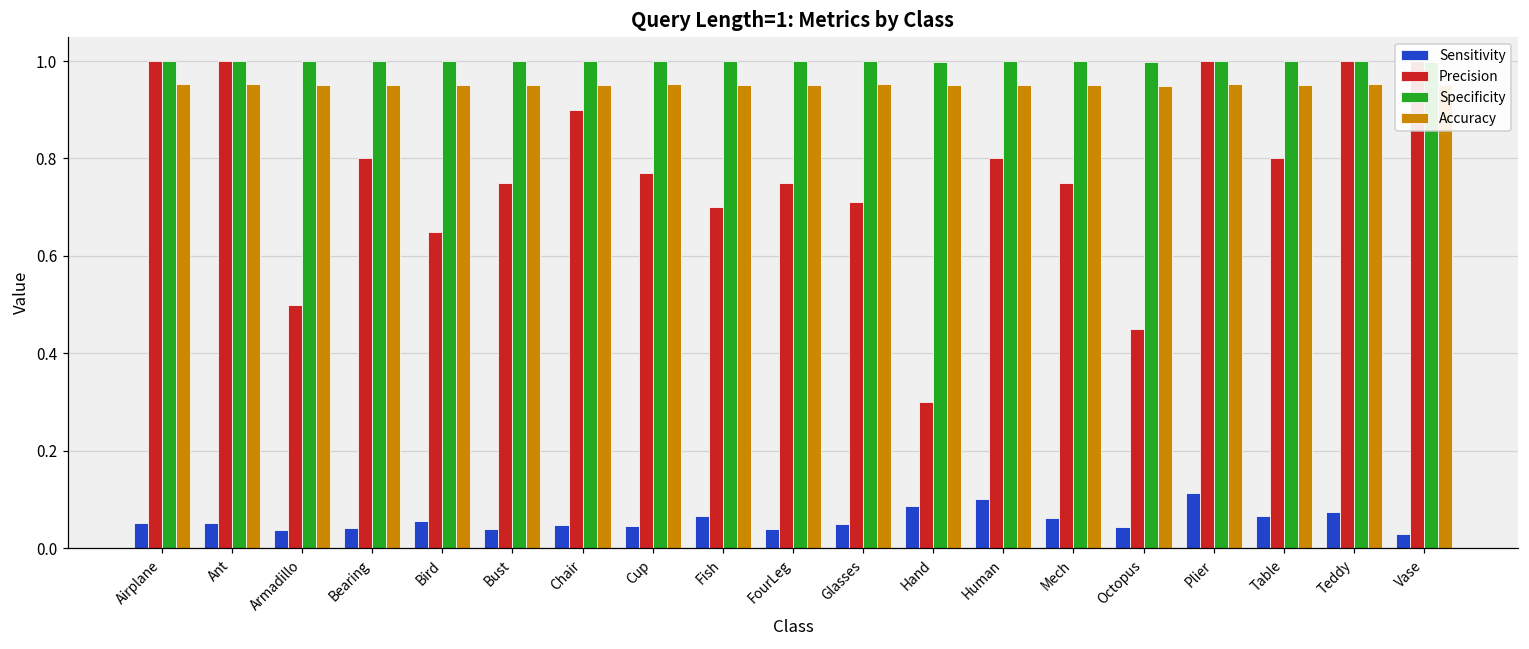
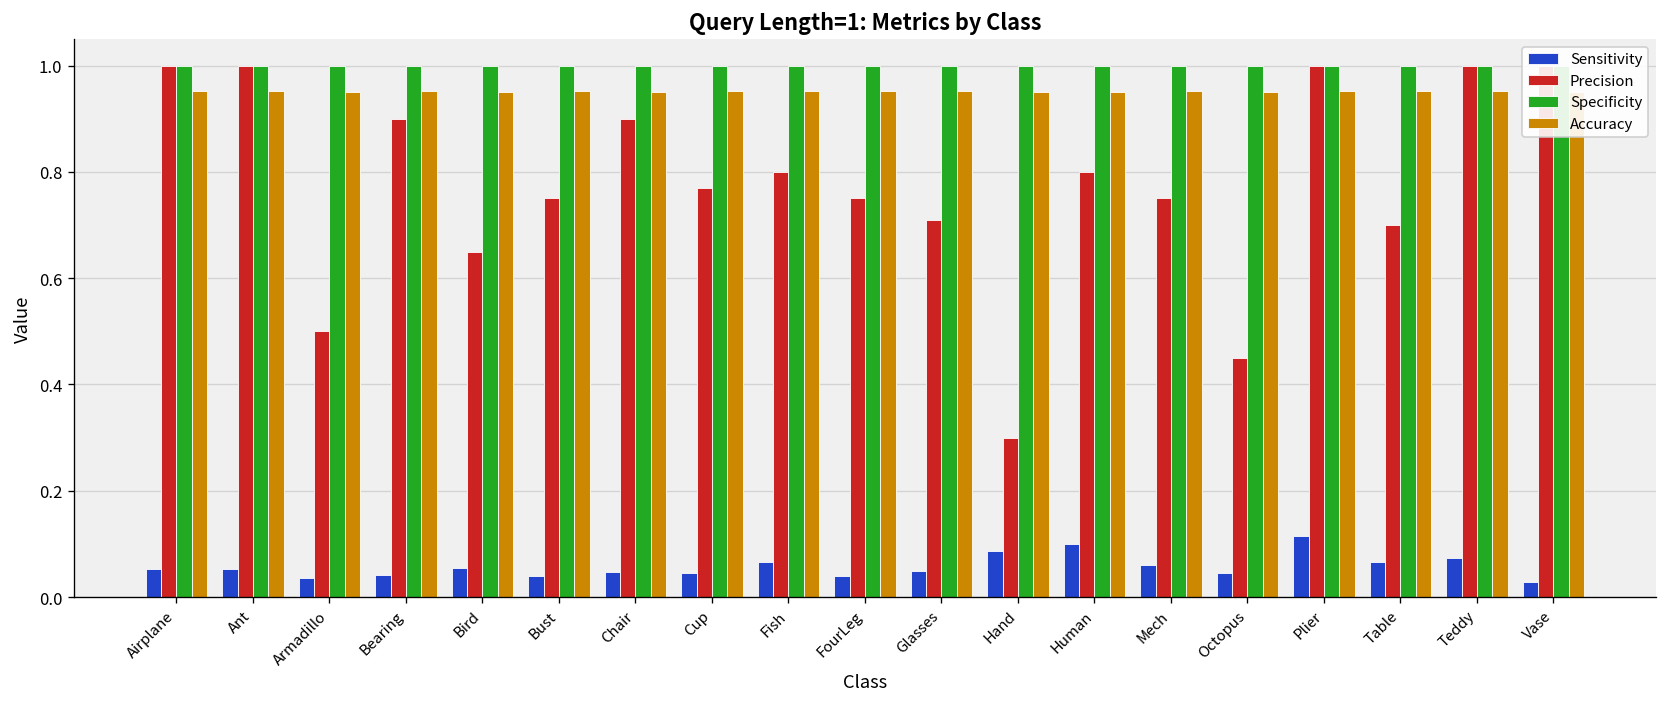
Precision, Bearing: 0.8 -> 0.9
Precision, Fish: 0.7 -> 0.8
Precision, Table: 0.8 -> 0.7
